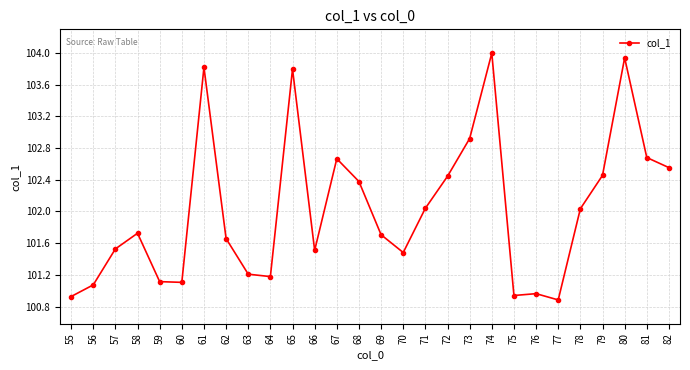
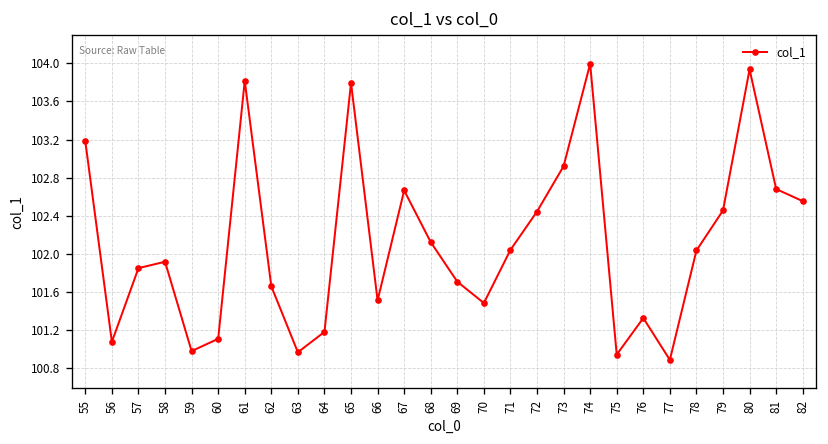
55: 100.9 -> 103.2
57: 101.5 -> 101.8
58: 101.7 -> 101.9
59: 101.1 -> 101.0
63: 101.2 -> 101.0
68: 102.4 -> 102.1
76: 101.0 -> 101.3
